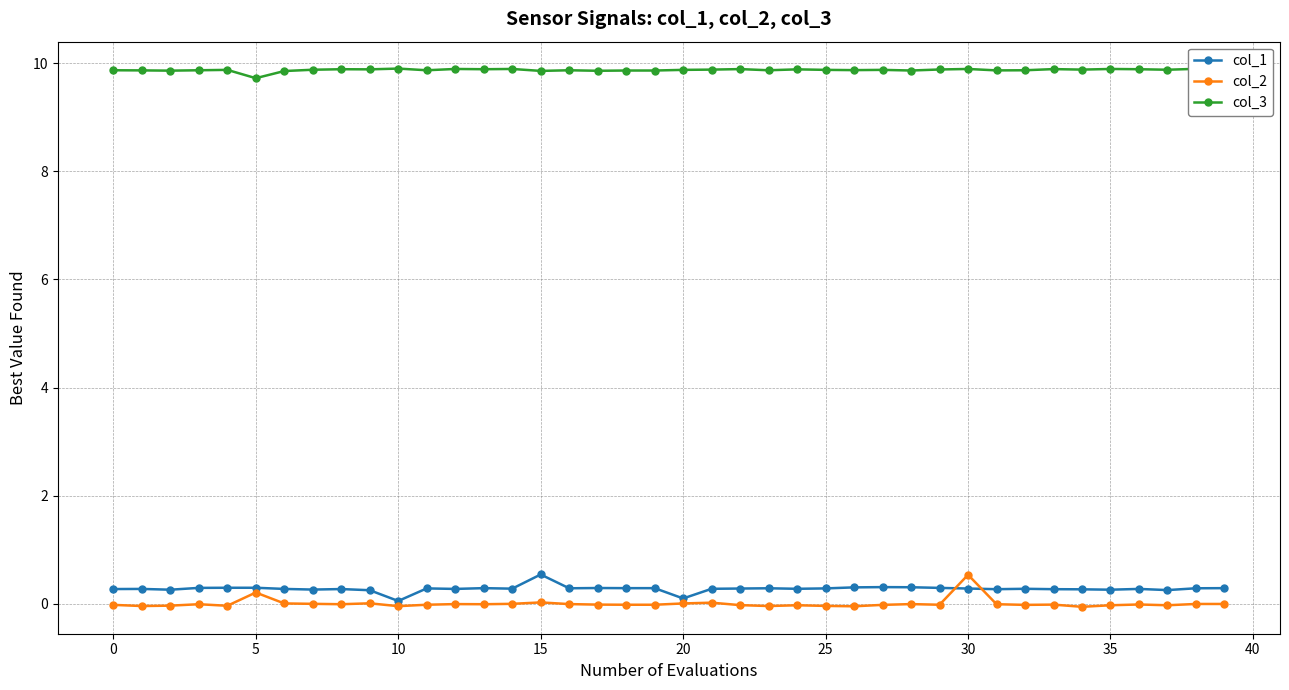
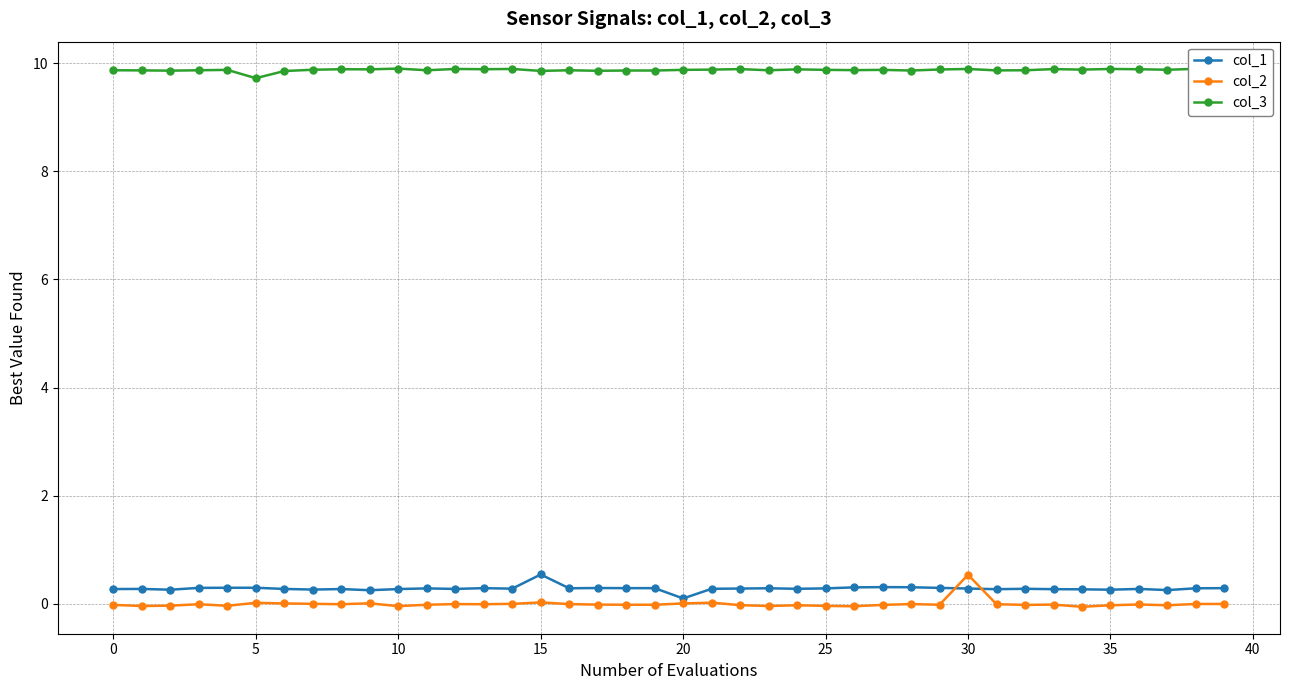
col_2, 5: 0.2 -> 0.0
col_1, 10: 0.1 -> 0.3
